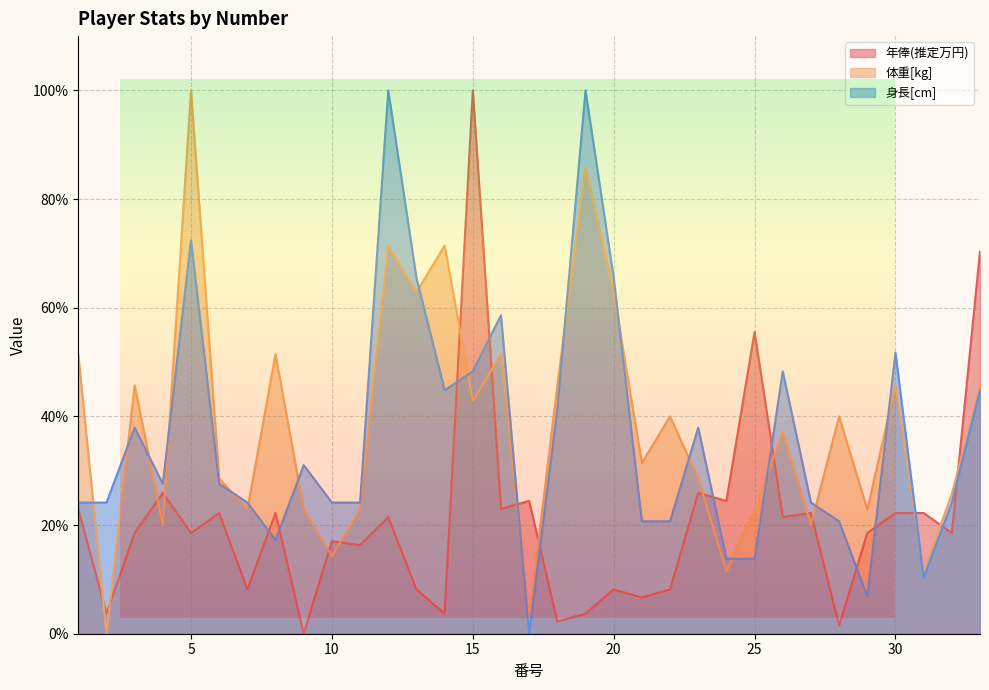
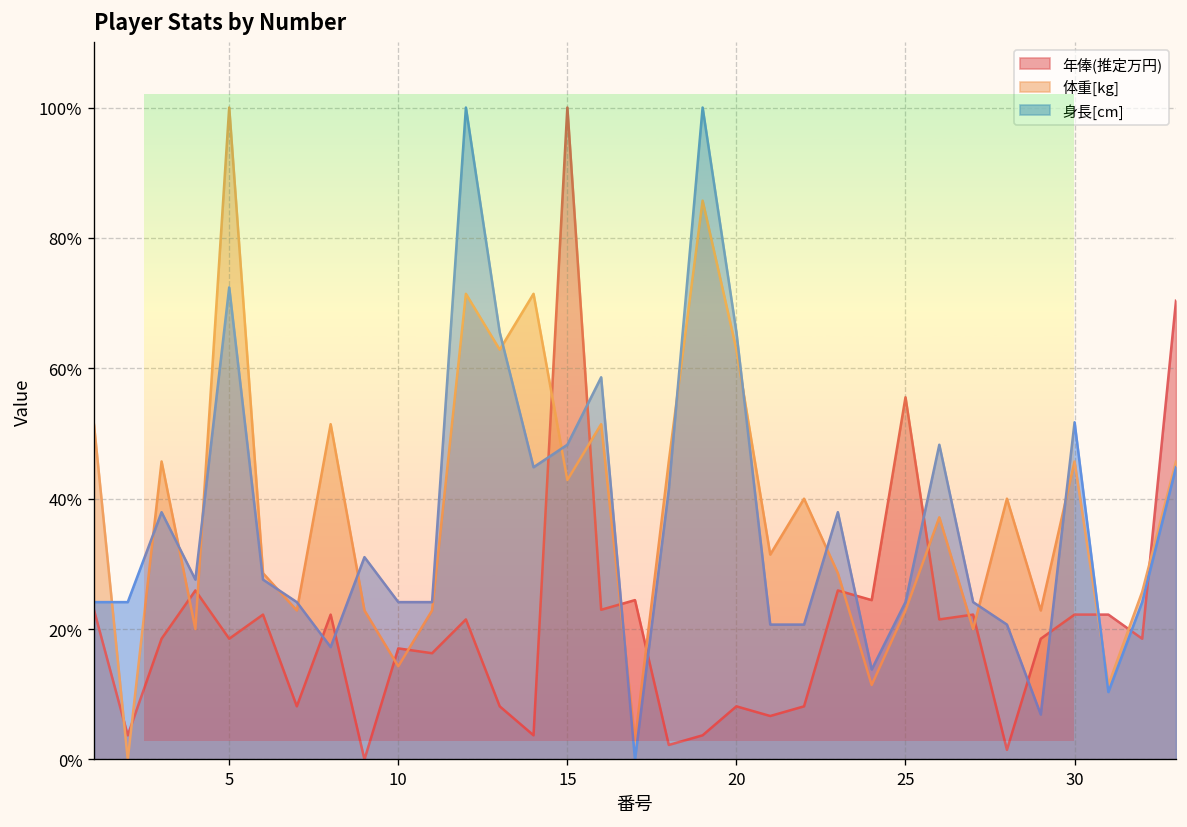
身長[cm], 25: 14% -> 24%
